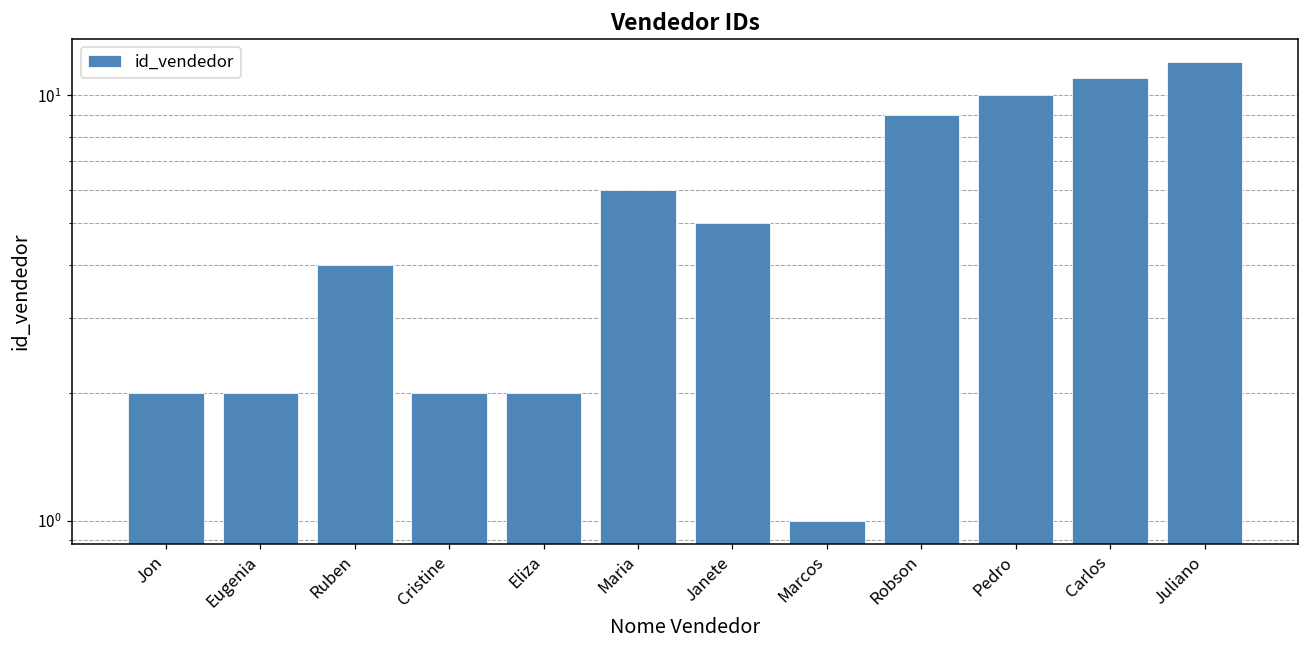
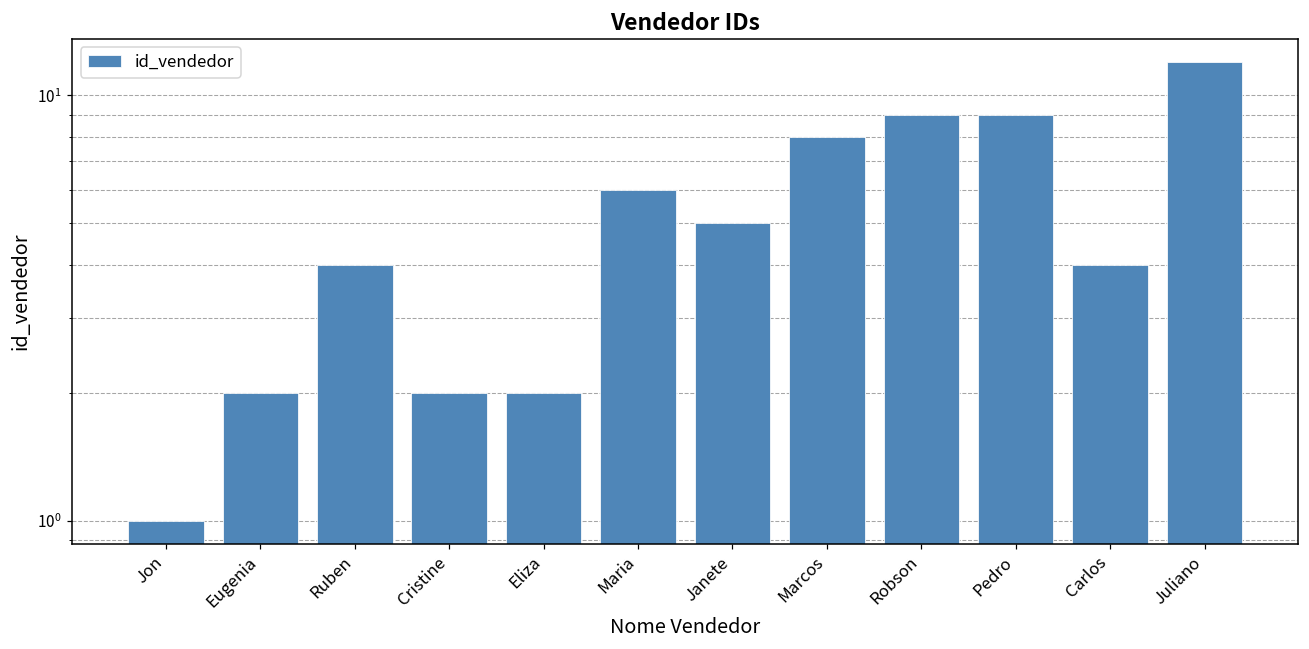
Jon: 2 -> 1
Marcos: 1 -> 8
Pedro: 10 -> 9
Carlos: 11 -> 4
